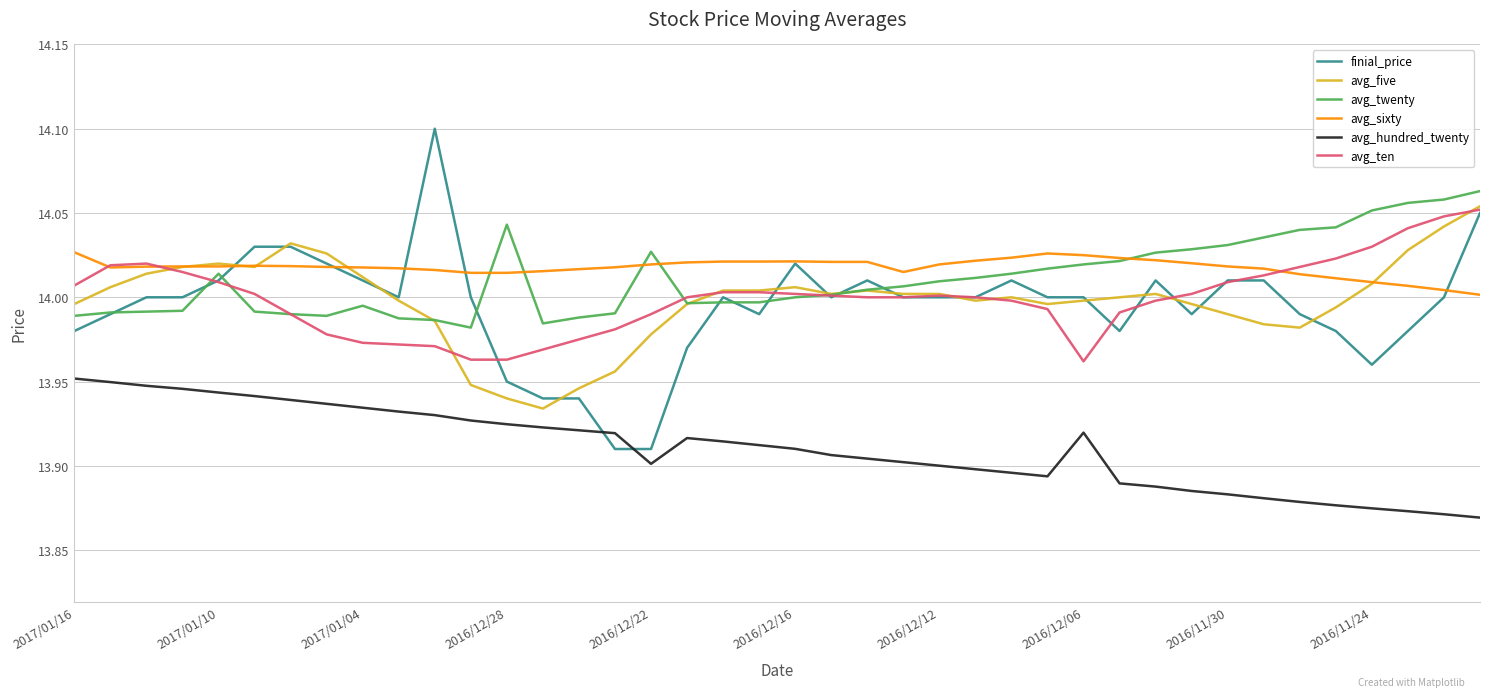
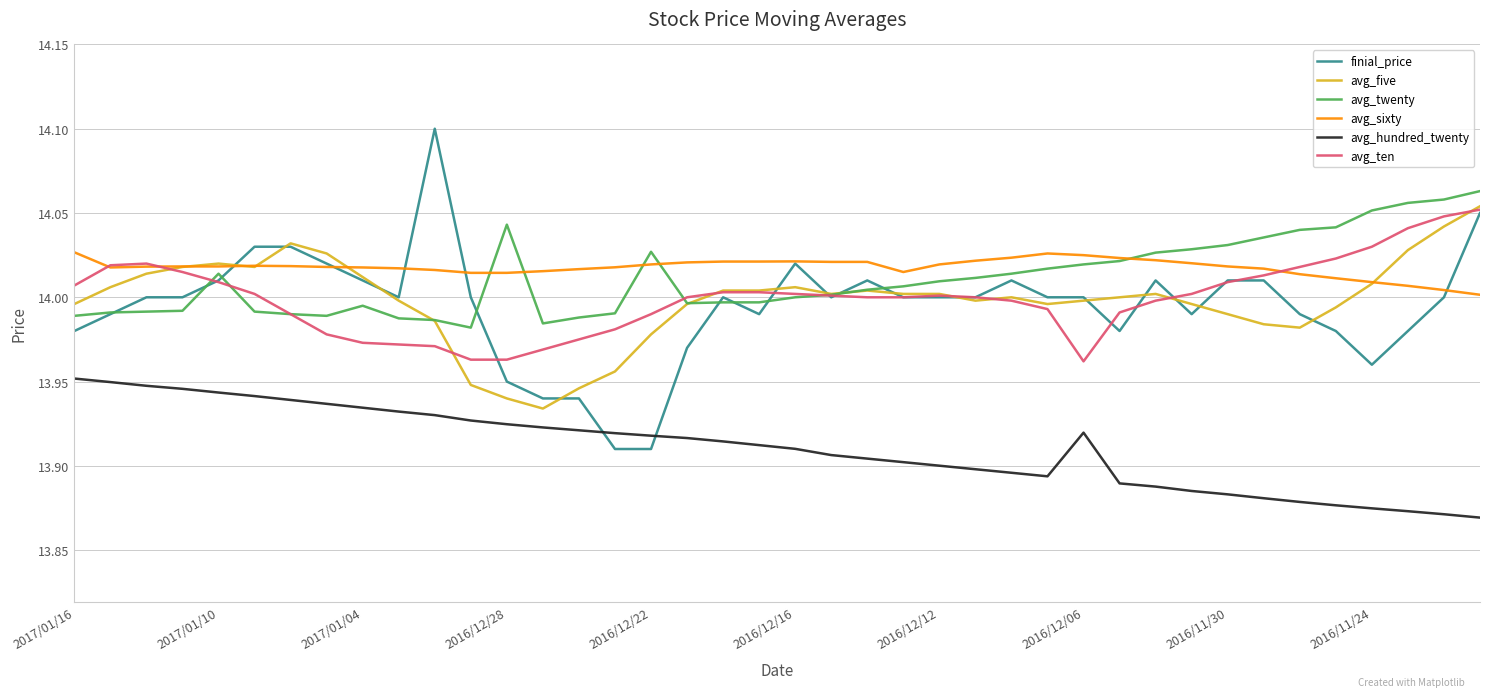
avg_hundred_twenty, 2016/12/22: 13.901 -> 13.918
